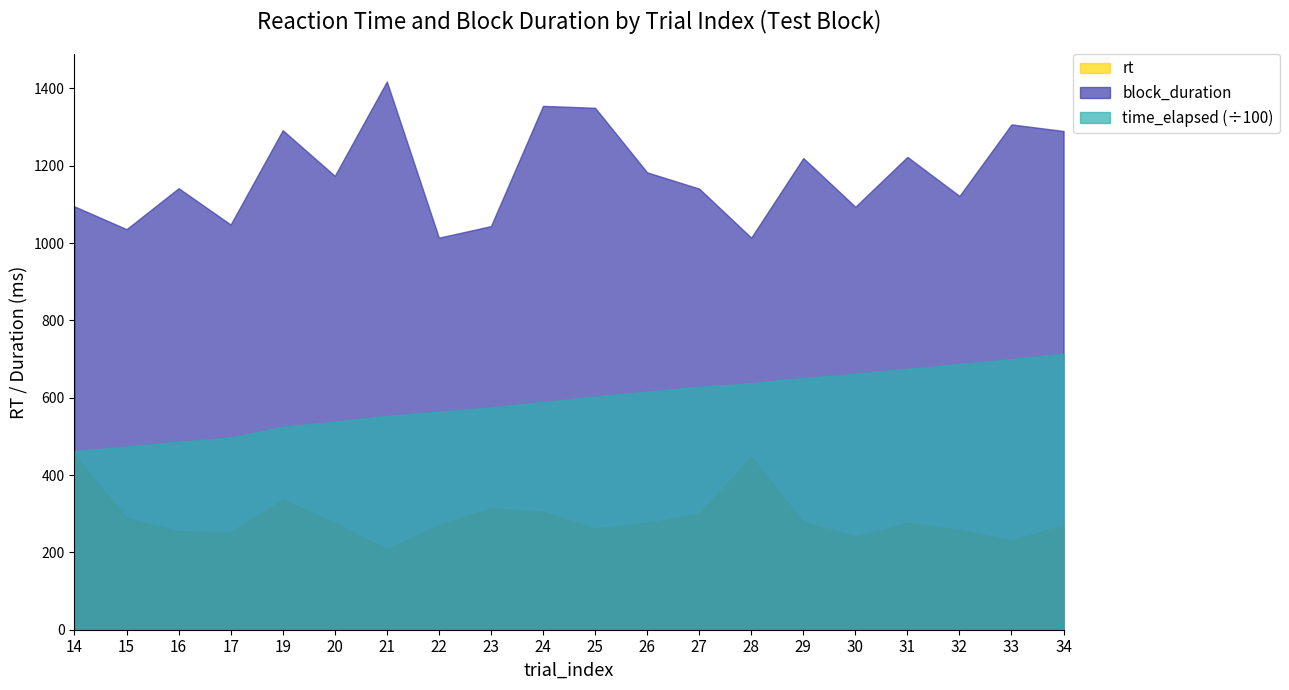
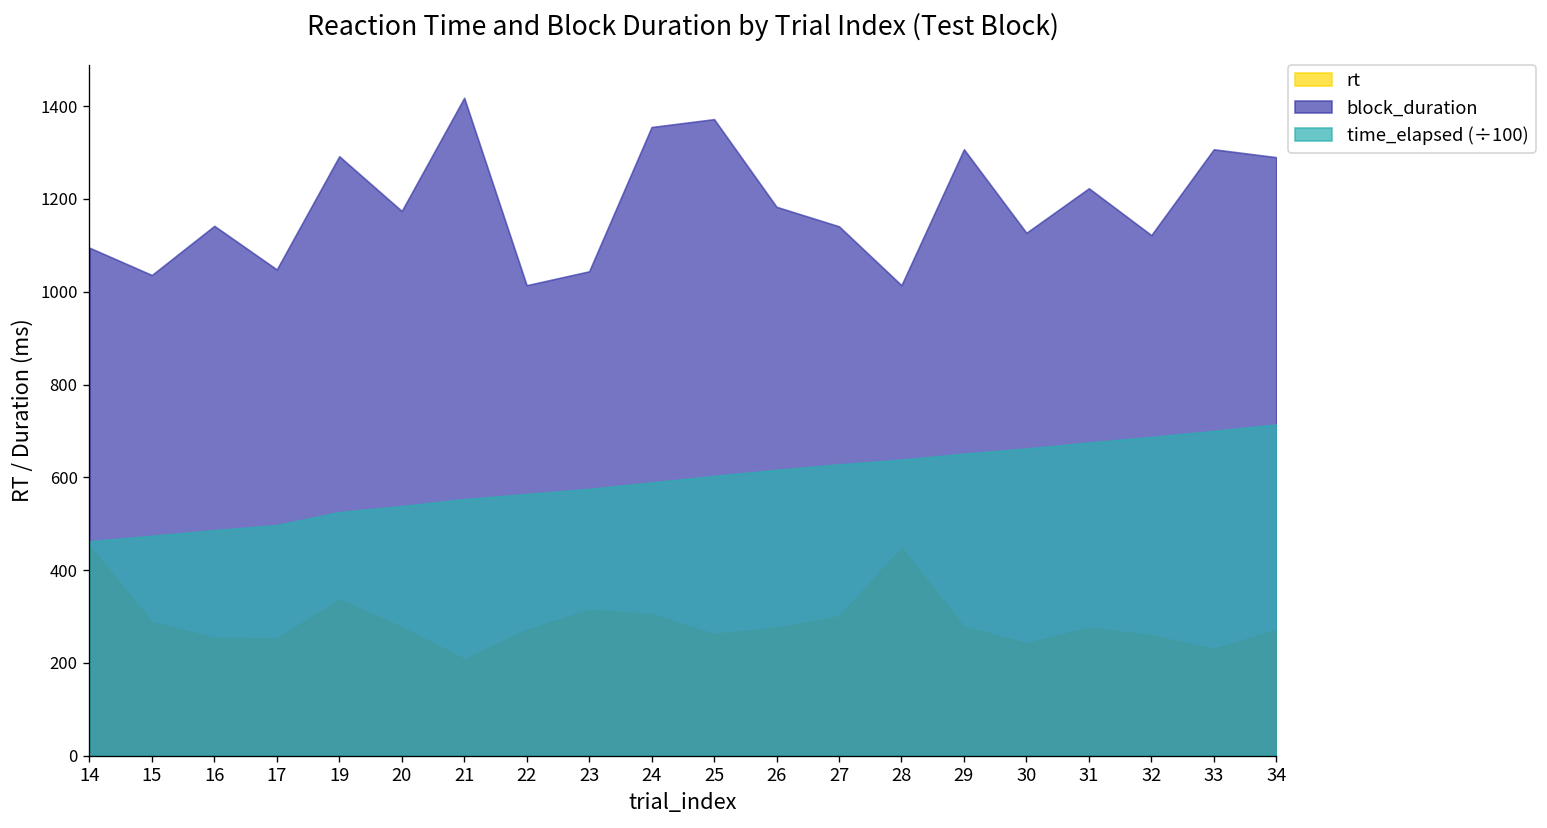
block_duration, 25: 1350 -> 1370
block_duration, 29: 1220 -> 1310
block_duration, 30: 1090 -> 1130
